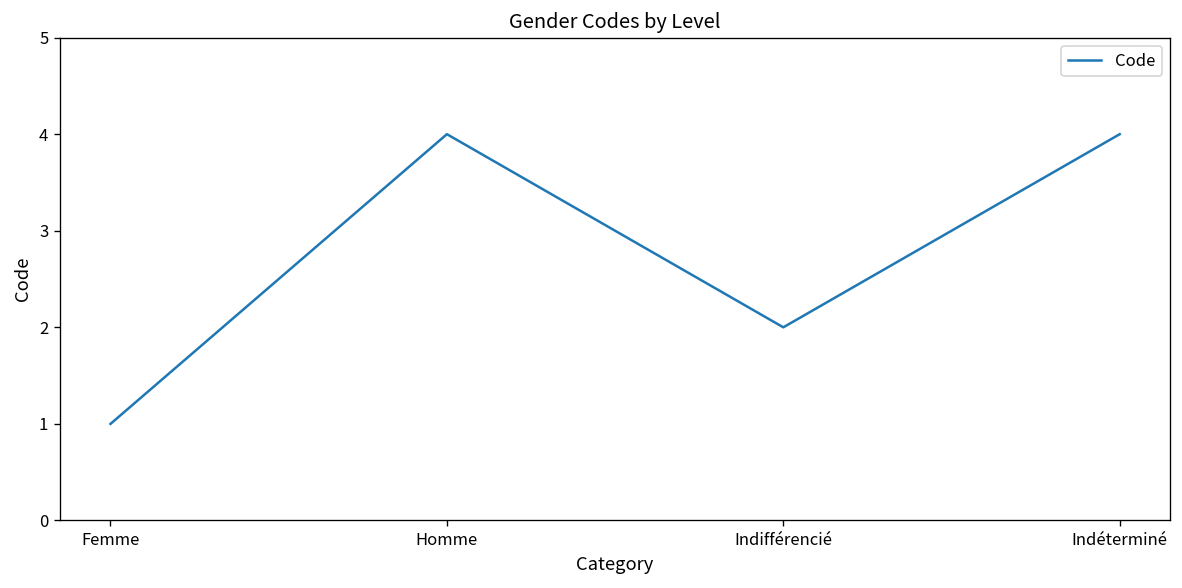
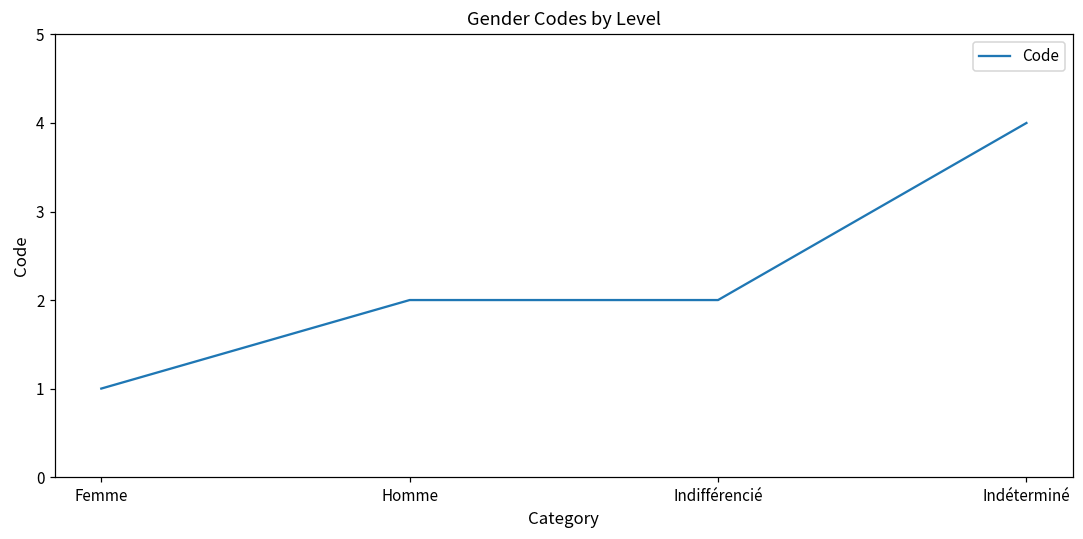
Homme: 4 -> 2
